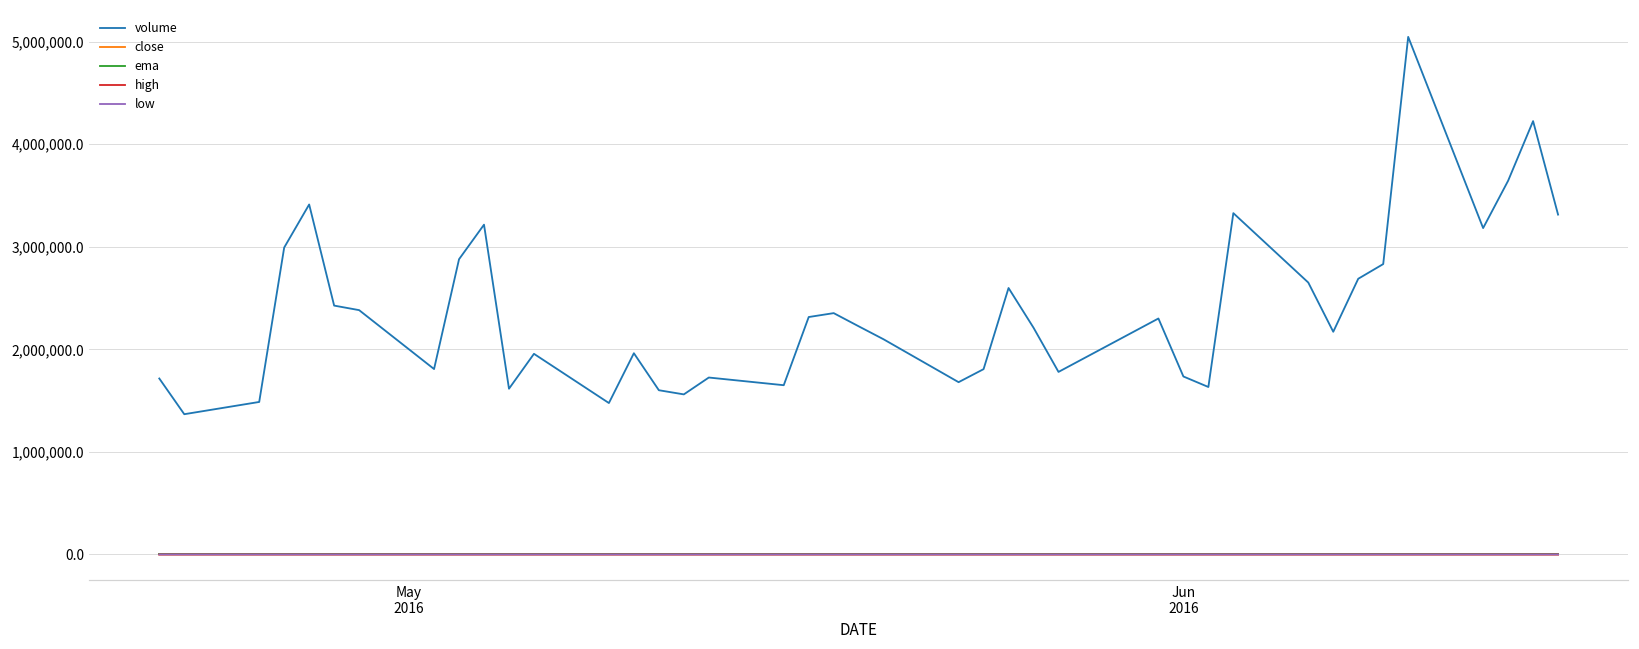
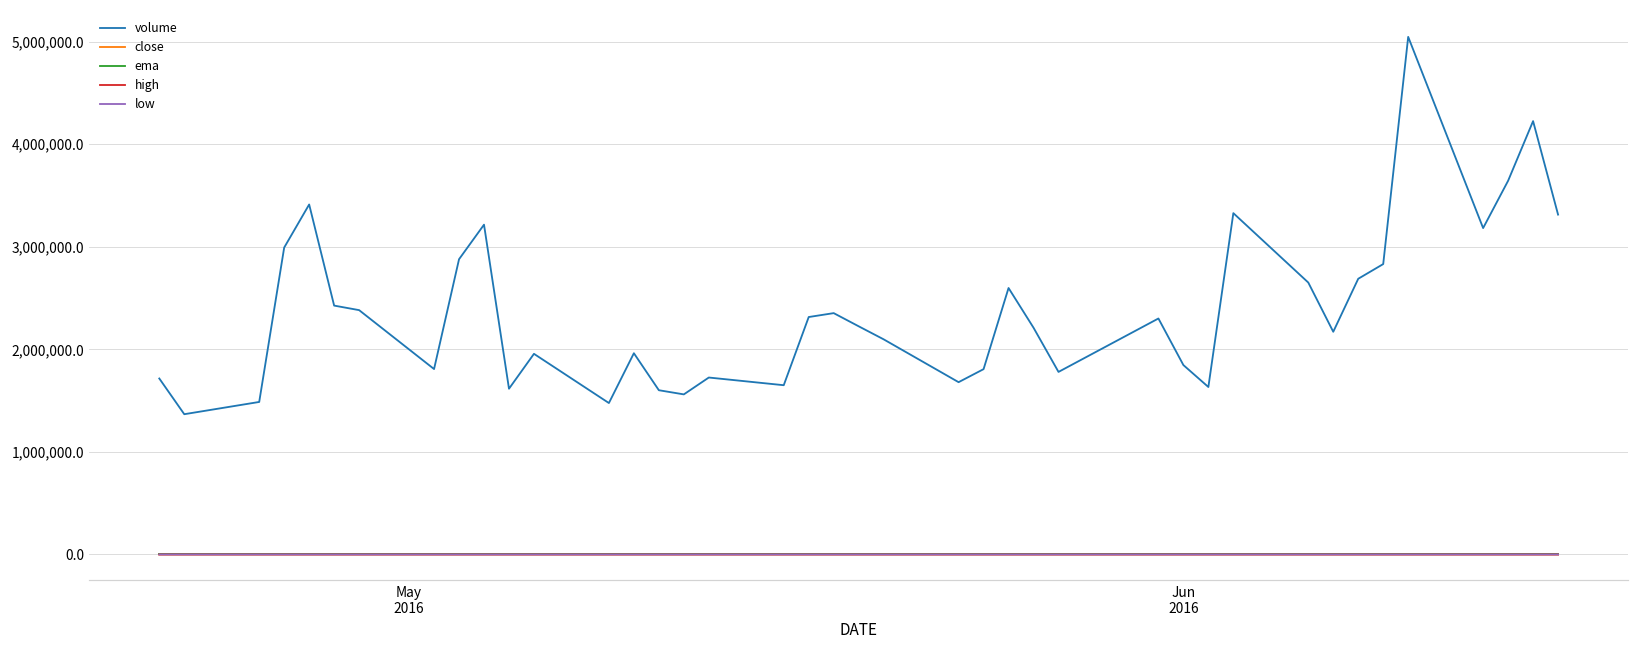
volume, Jun 2016: 1,700,000 -> 1,800,000
